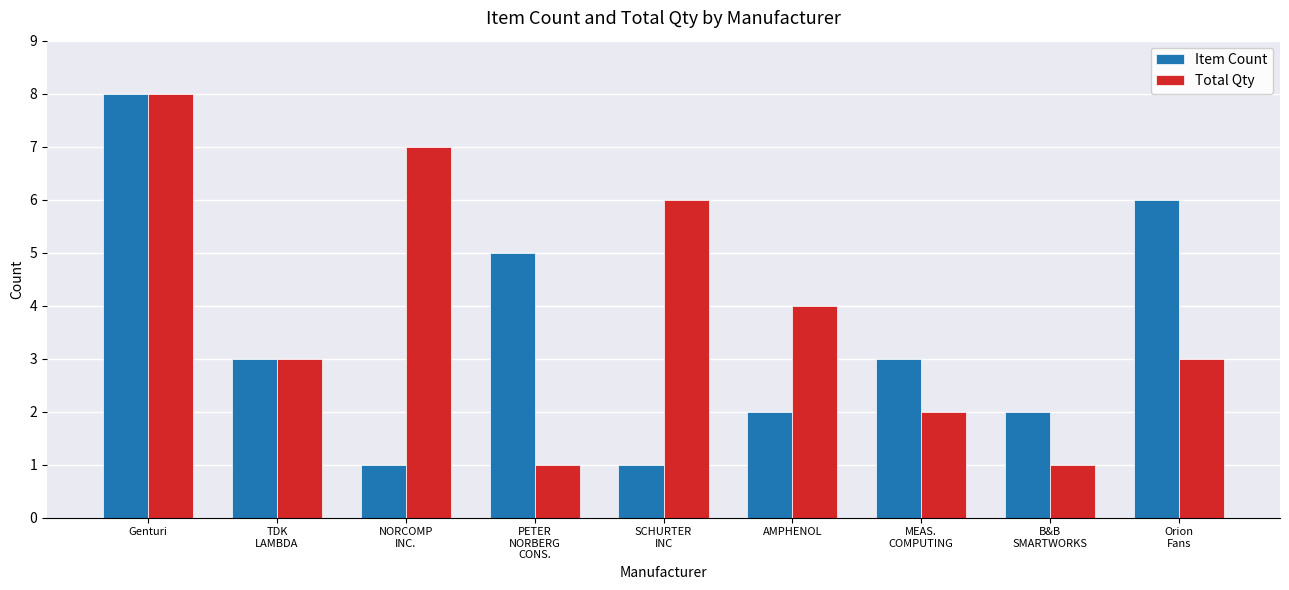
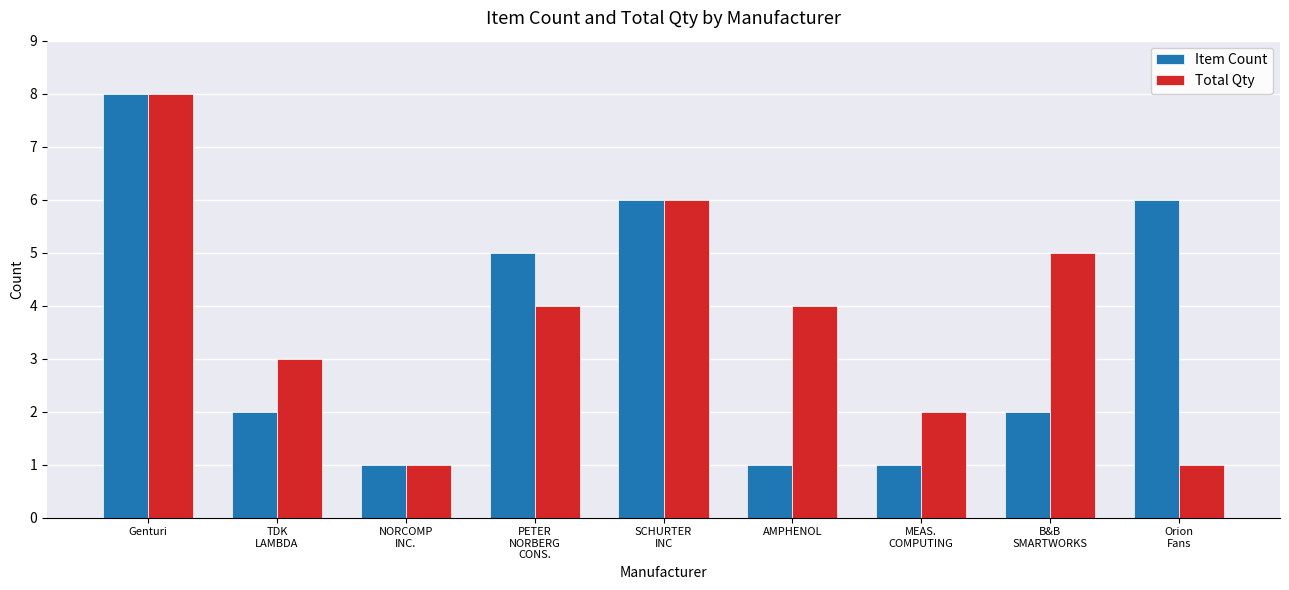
Item Count, TDK LAMBDA: 3 -> 2
Total Qty, NORCOMP INC.: 7 -> 1
Total Qty, PETER NORBERG CONS.: 1 -> 4
Item Count, SCHURTER INC: 1 -> 6
Item Count, AMPHENOL: 2 -> 1
Item Count, MEAS. COMPUTING: 3 -> 1
Total Qty, B&B SMARTWORKS: 1 -> 5
Total Qty, Orion Fans: 3 -> 1
